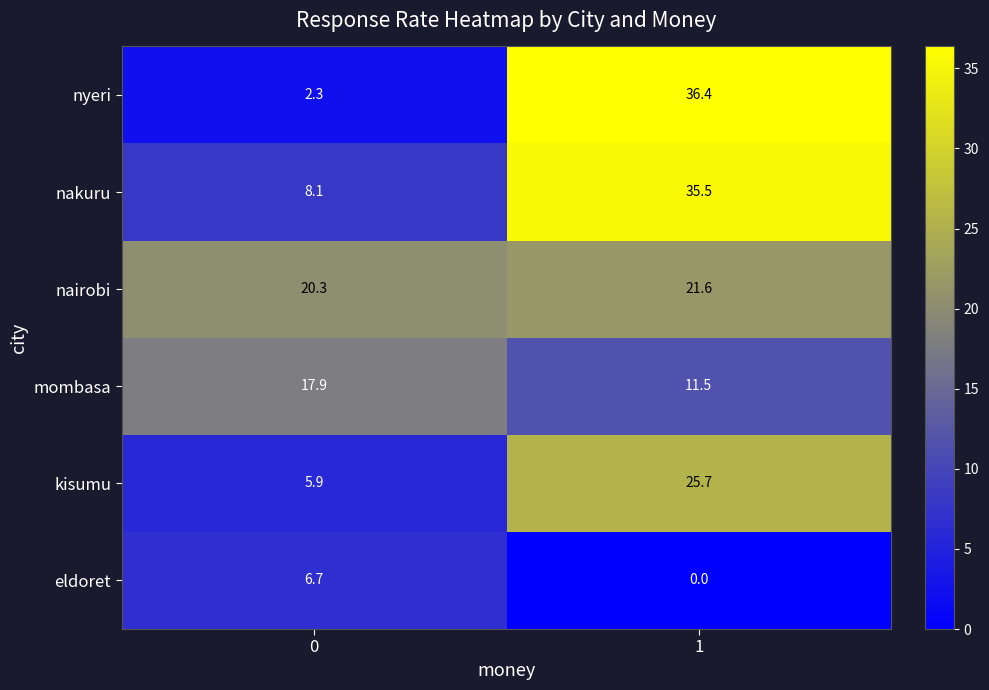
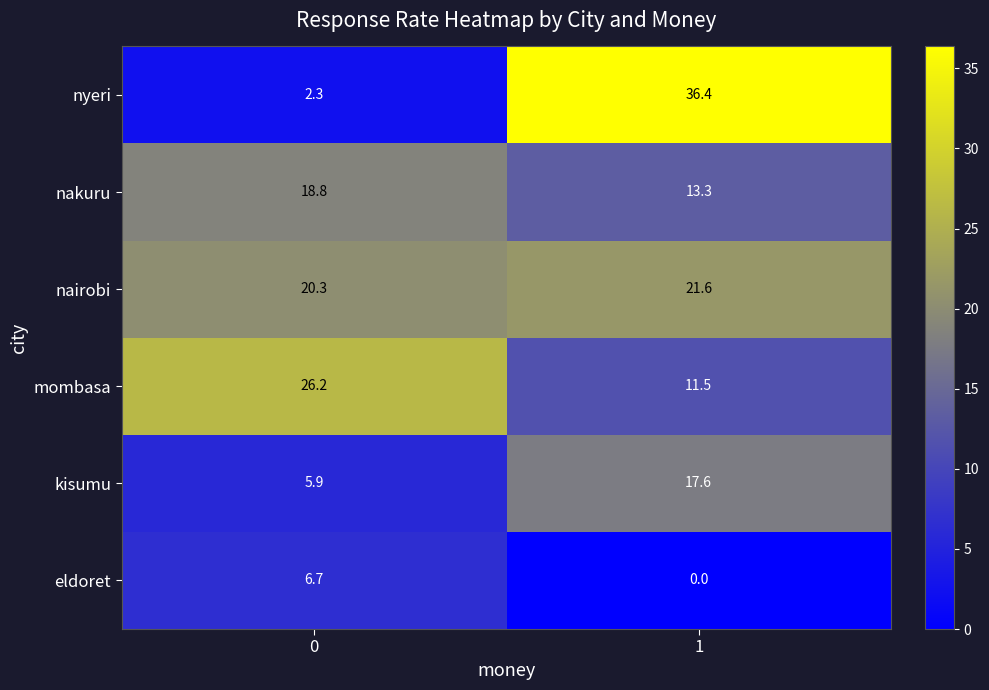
nakuru, 0: 8.1 -> 18.8
nakuru, 1: 35.5 -> 13.3
mombasa, 0: 17.9 -> 26.2
kisumu, 1: 25.7 -> 17.6
